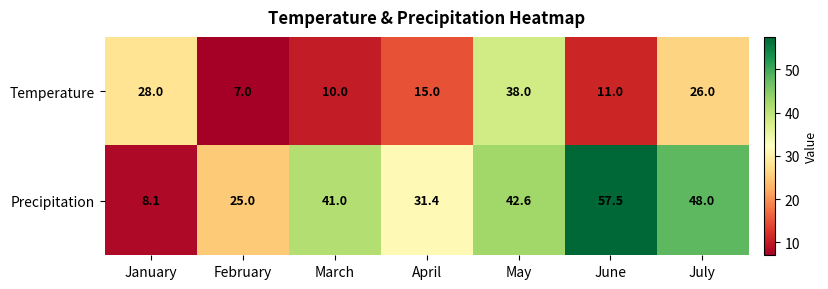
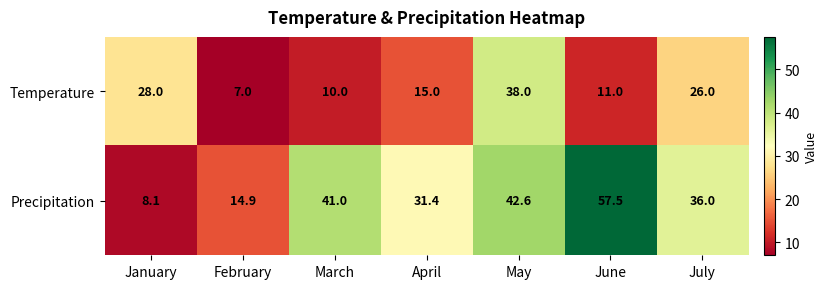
Precipitation, February: 25.0 -> 14.9
Precipitation, July: 48.0 -> 36.0
